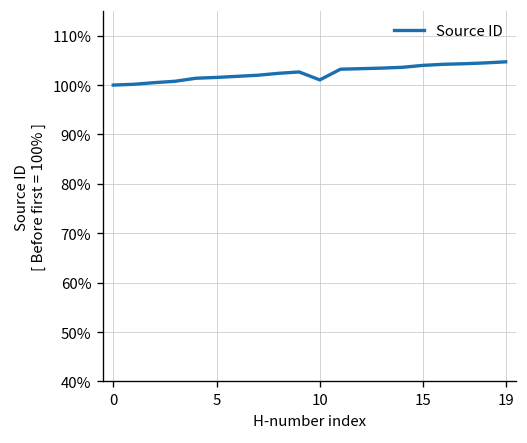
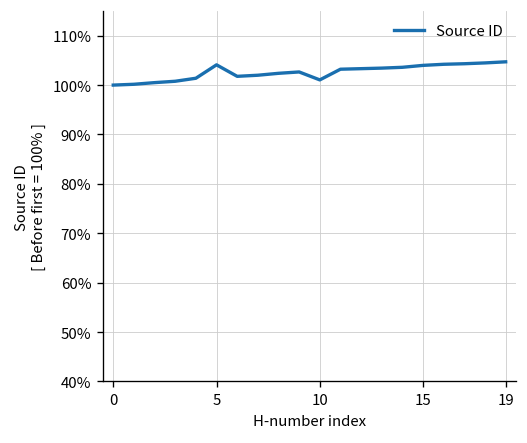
5: 102% -> 104%
